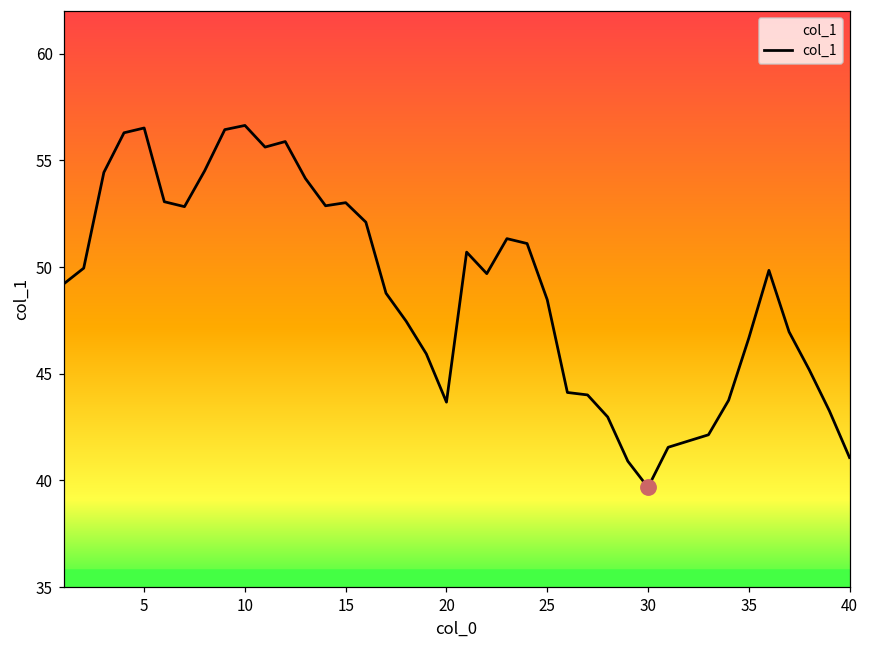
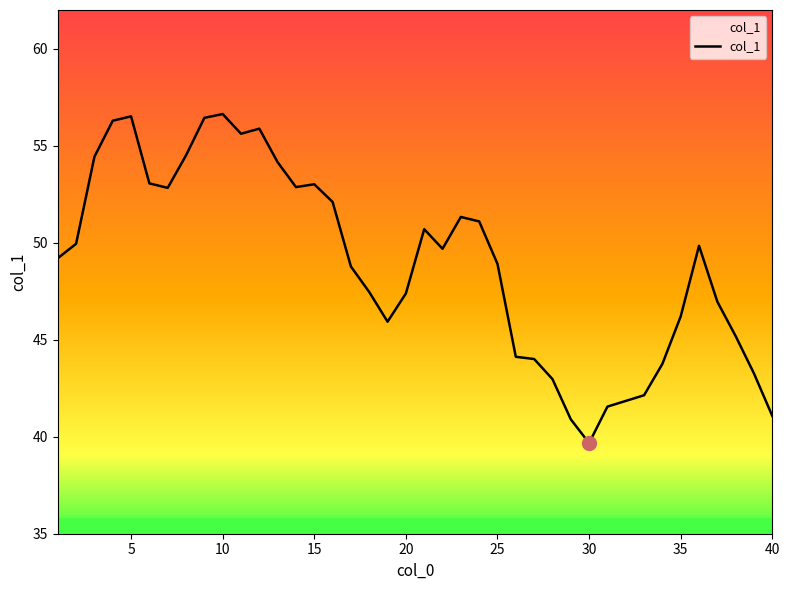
col_1, 20: 43.7 -> 47.4
col_1, 25: 48.5 -> 48.9
col_1, 35: 46.7 -> 46.2
